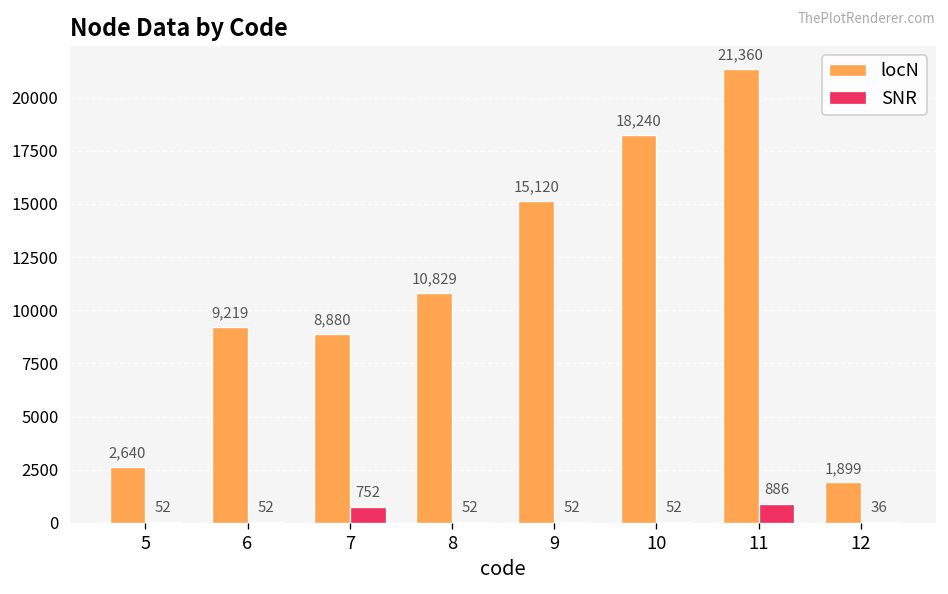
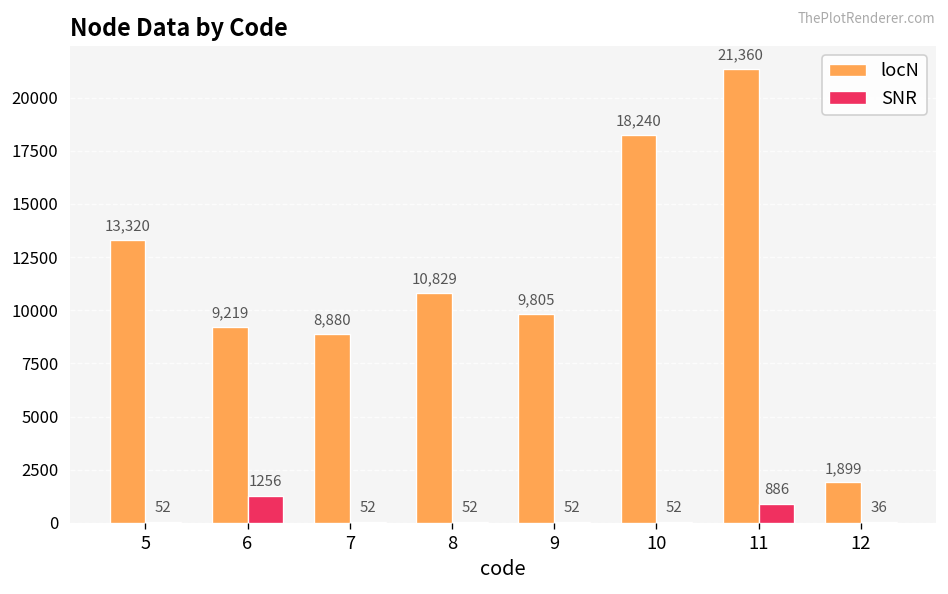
locN, 5: 2,640 -> 13,320
SNR, 6: 52 -> 1256
SNR, 7: 752 -> 52
locN, 9: 15,120 -> 9,805
